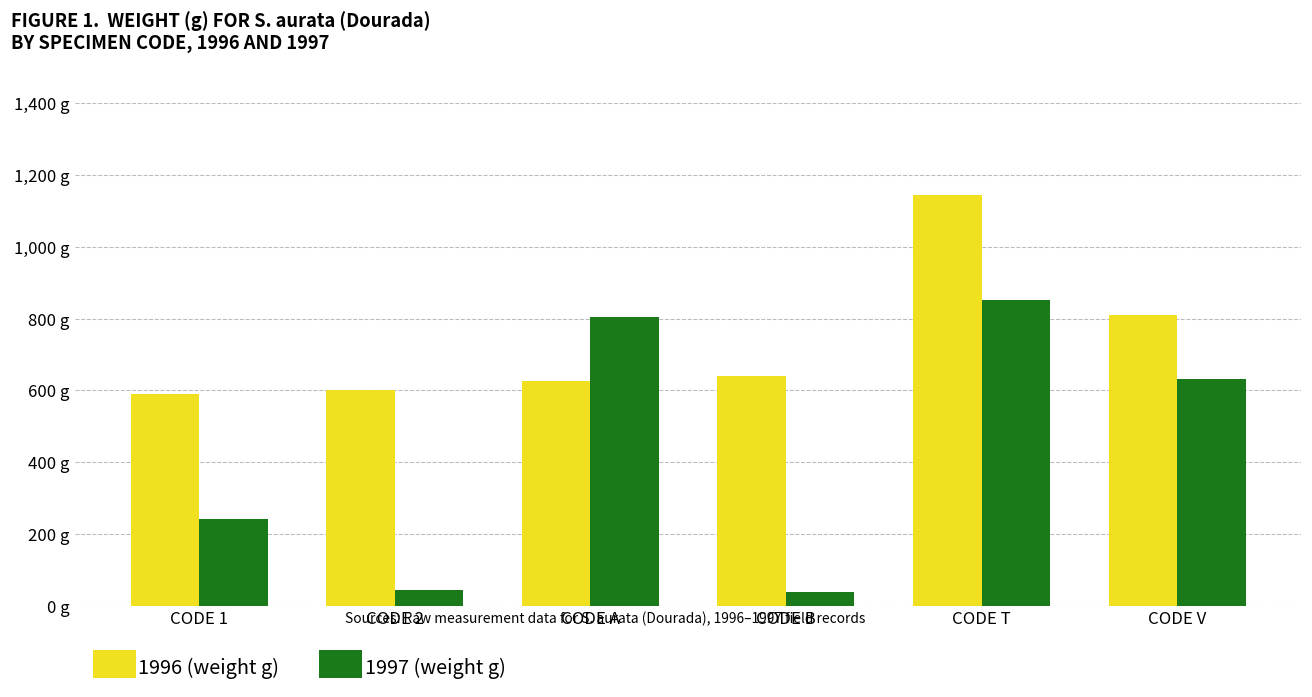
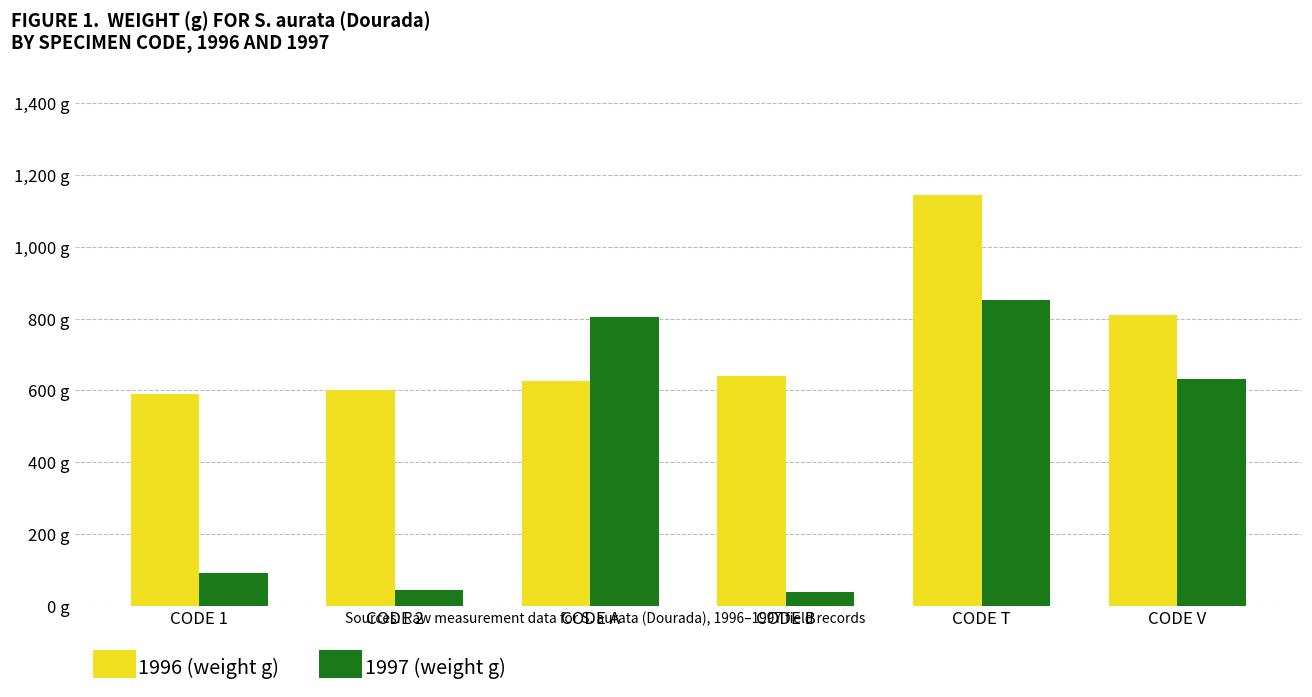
1997 (weight g), CODE 1: 240 g -> 90 g
